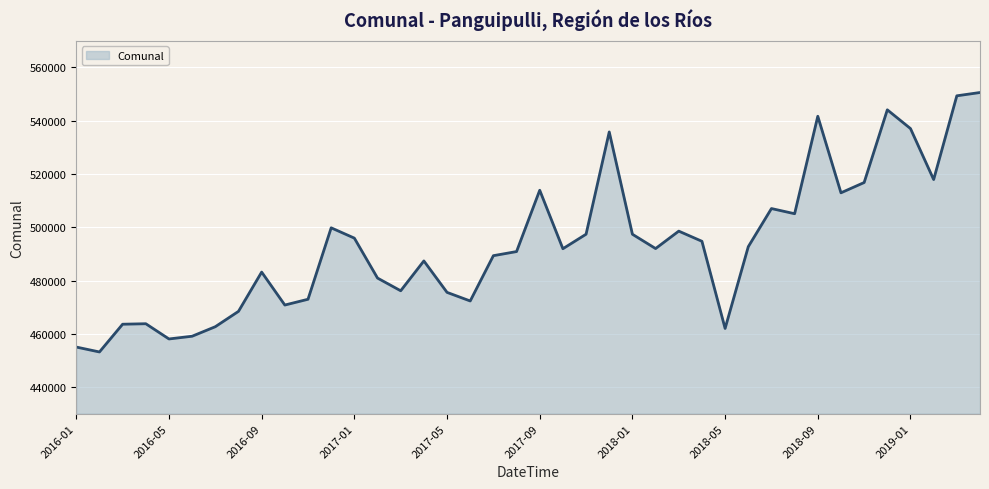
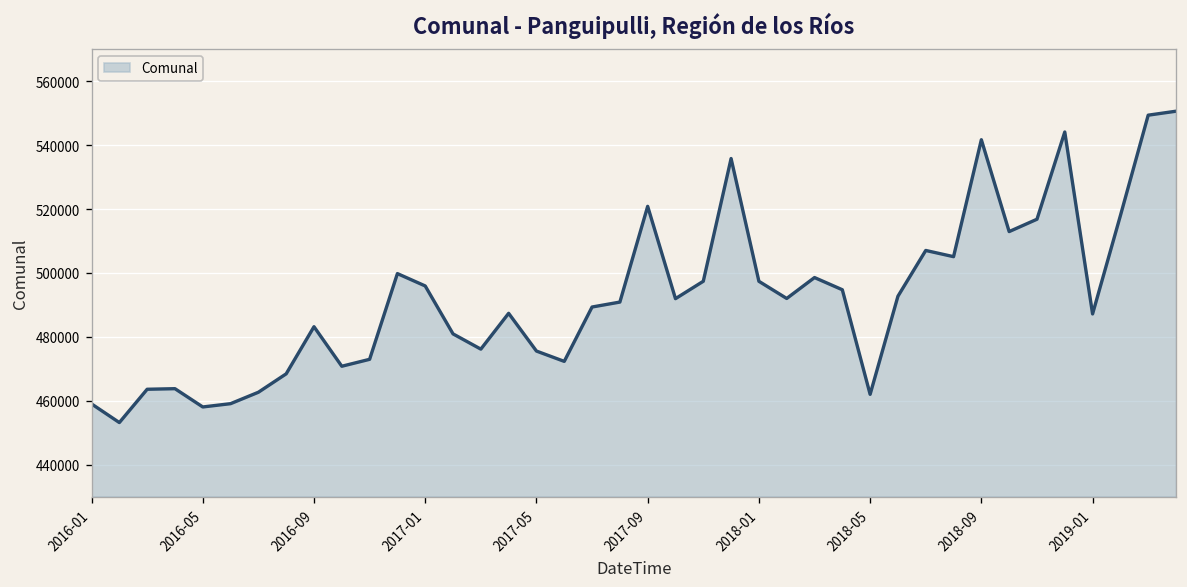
2016-01: 455000 -> 459000
2017-09: 514000 -> 521000
2019-01: 537000 -> 487000
